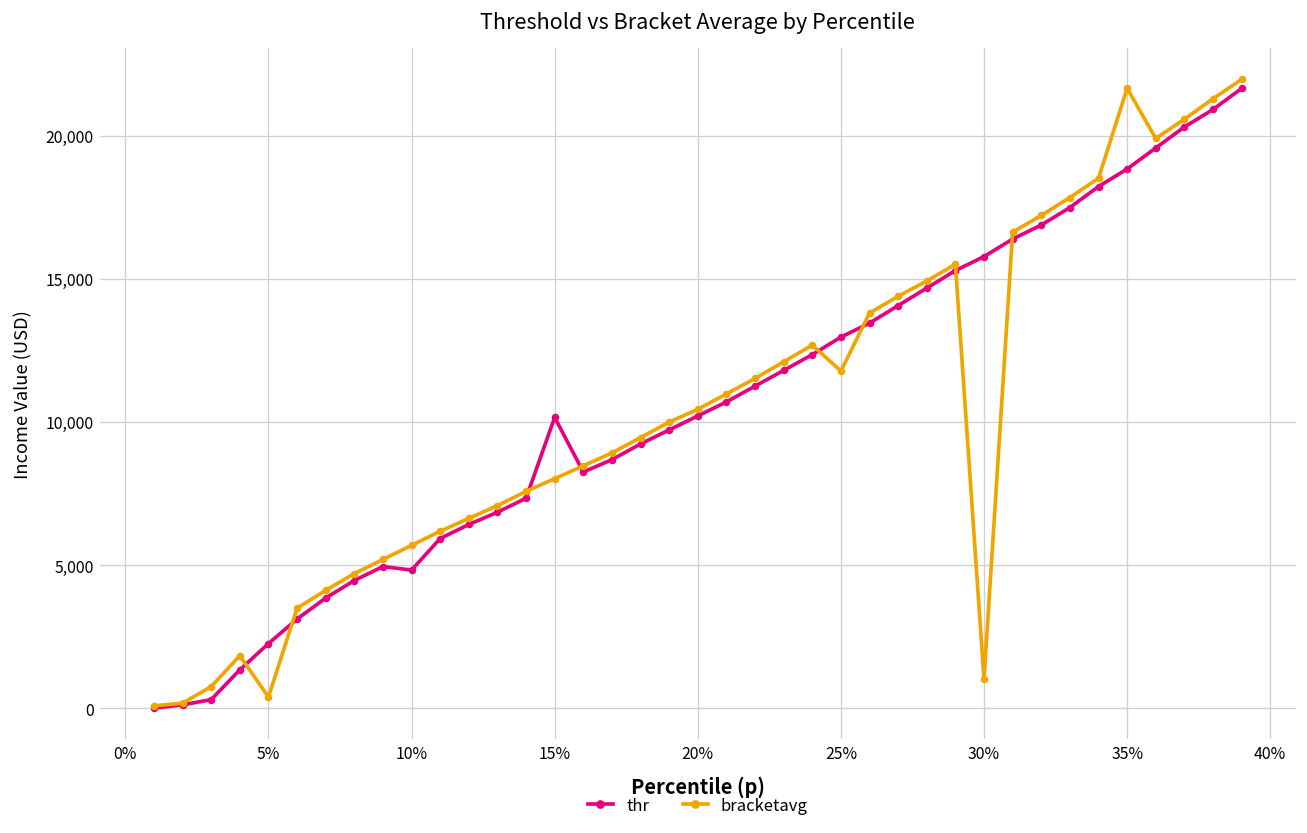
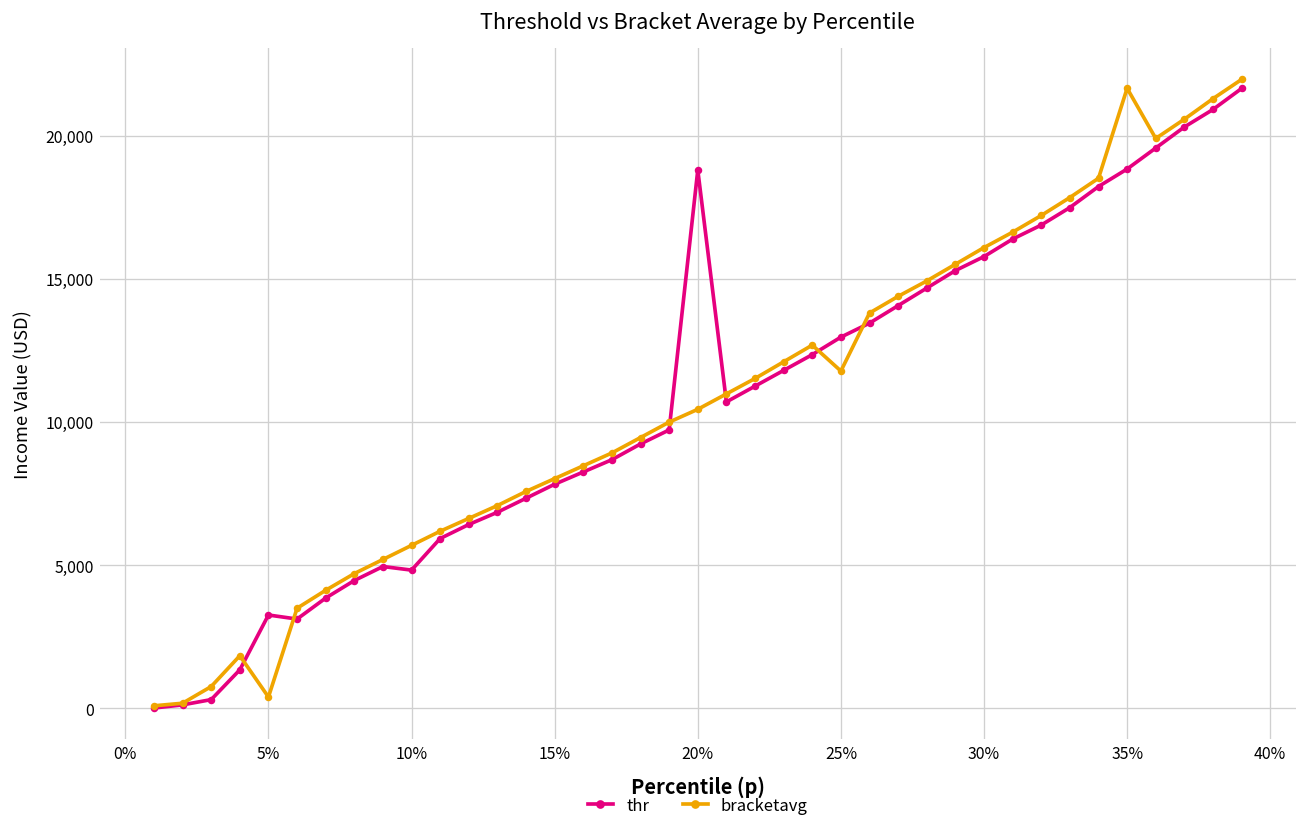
thr, 5%: 2,300 -> 3,300
thr, 15%: 10,200 -> 7,800
thr, 20%: 10,200 -> 18,800
bracketavg, 30%: 1,000 -> 16,100
